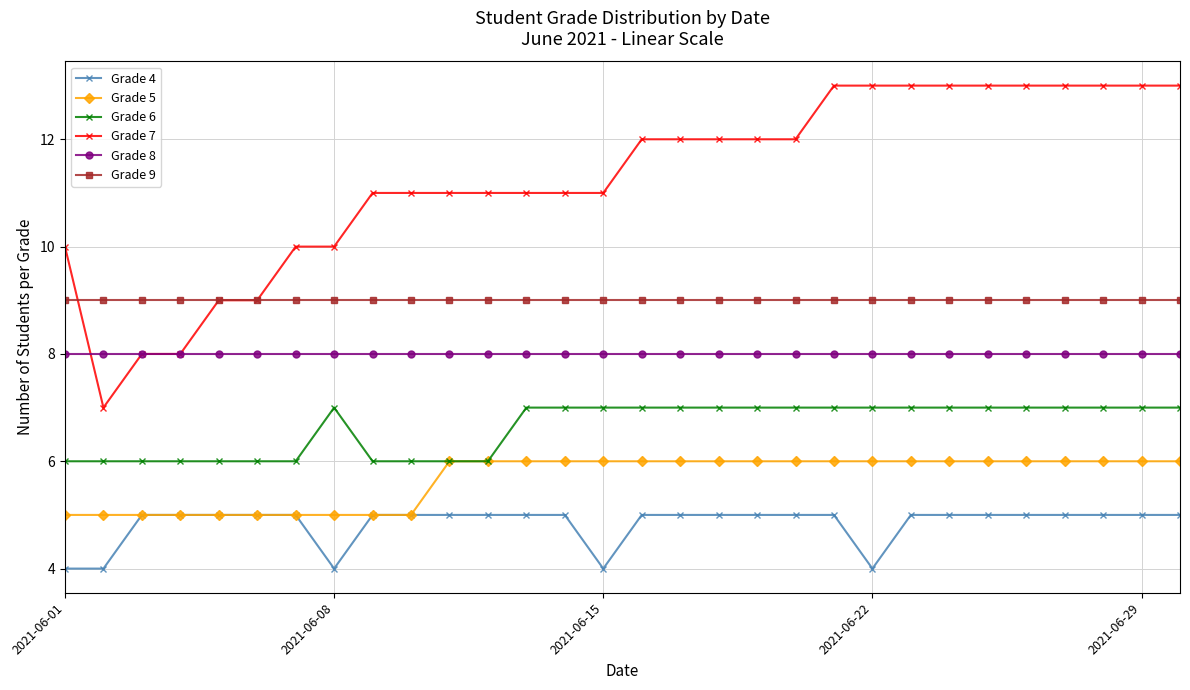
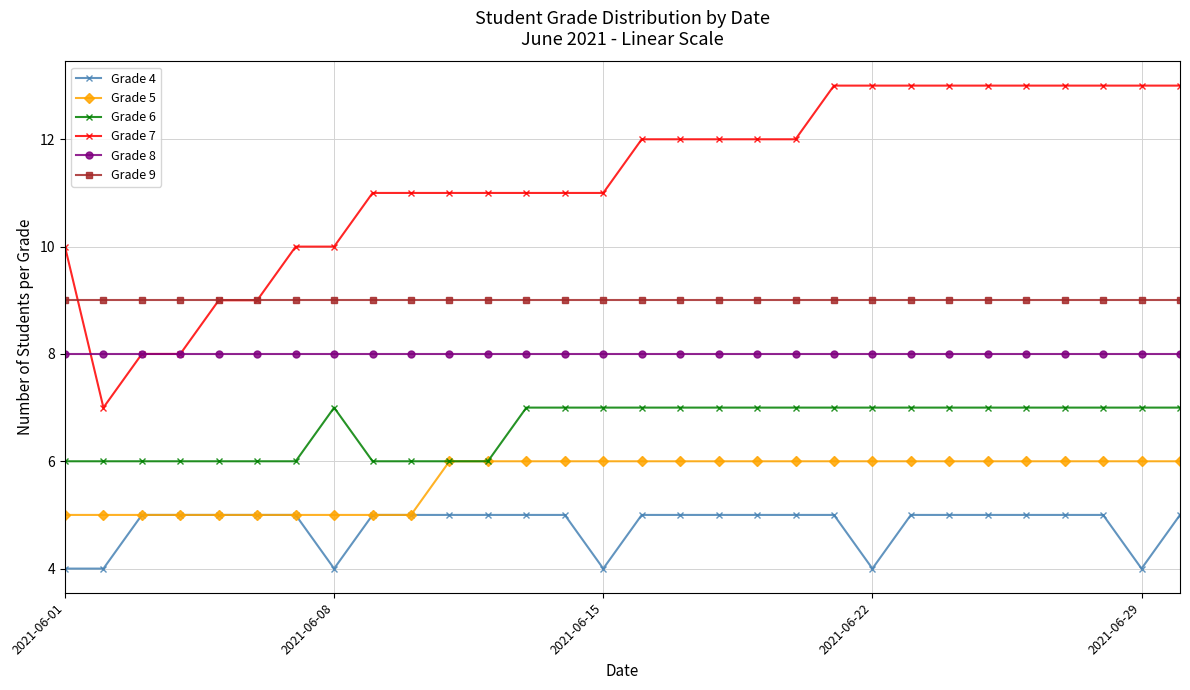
Grade 4, 2021-06-29: 5 -> 4
